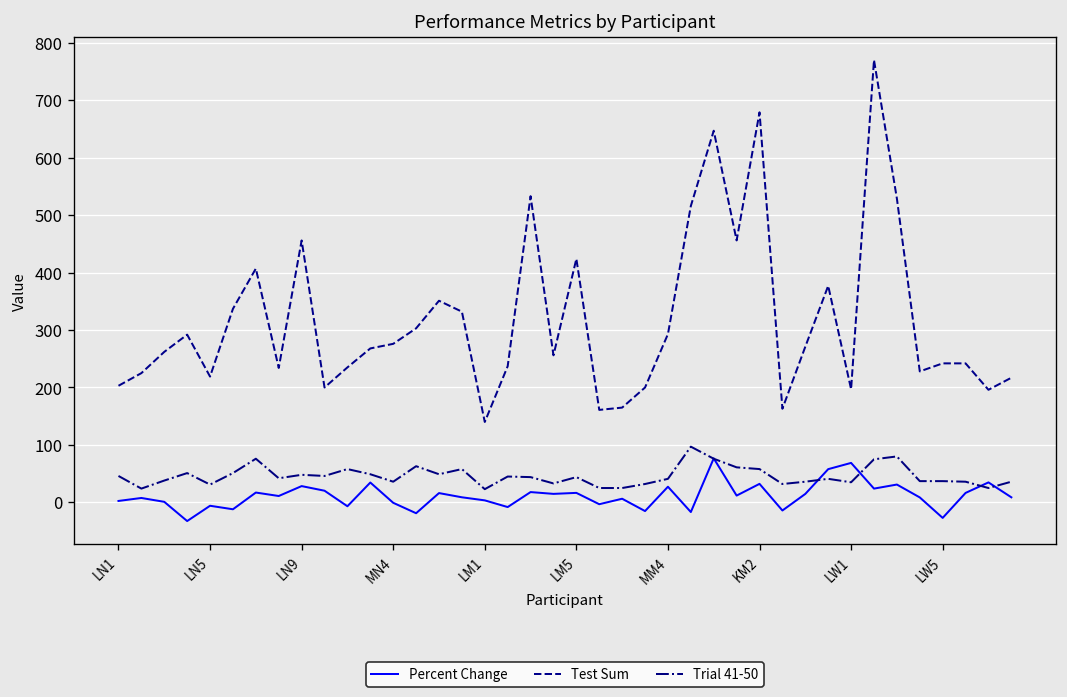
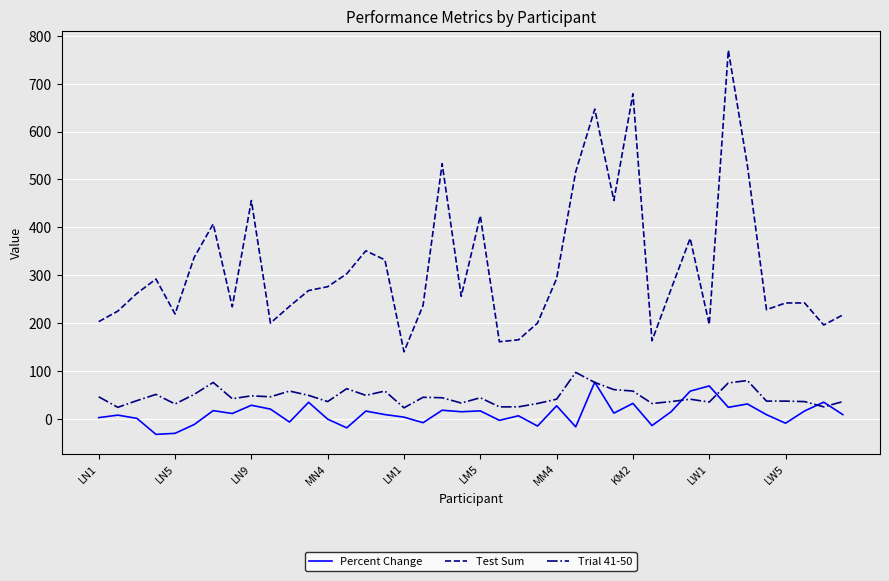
Percent Change, LN5: -10 -> -30
Percent Change, LW5: -30 -> -10
